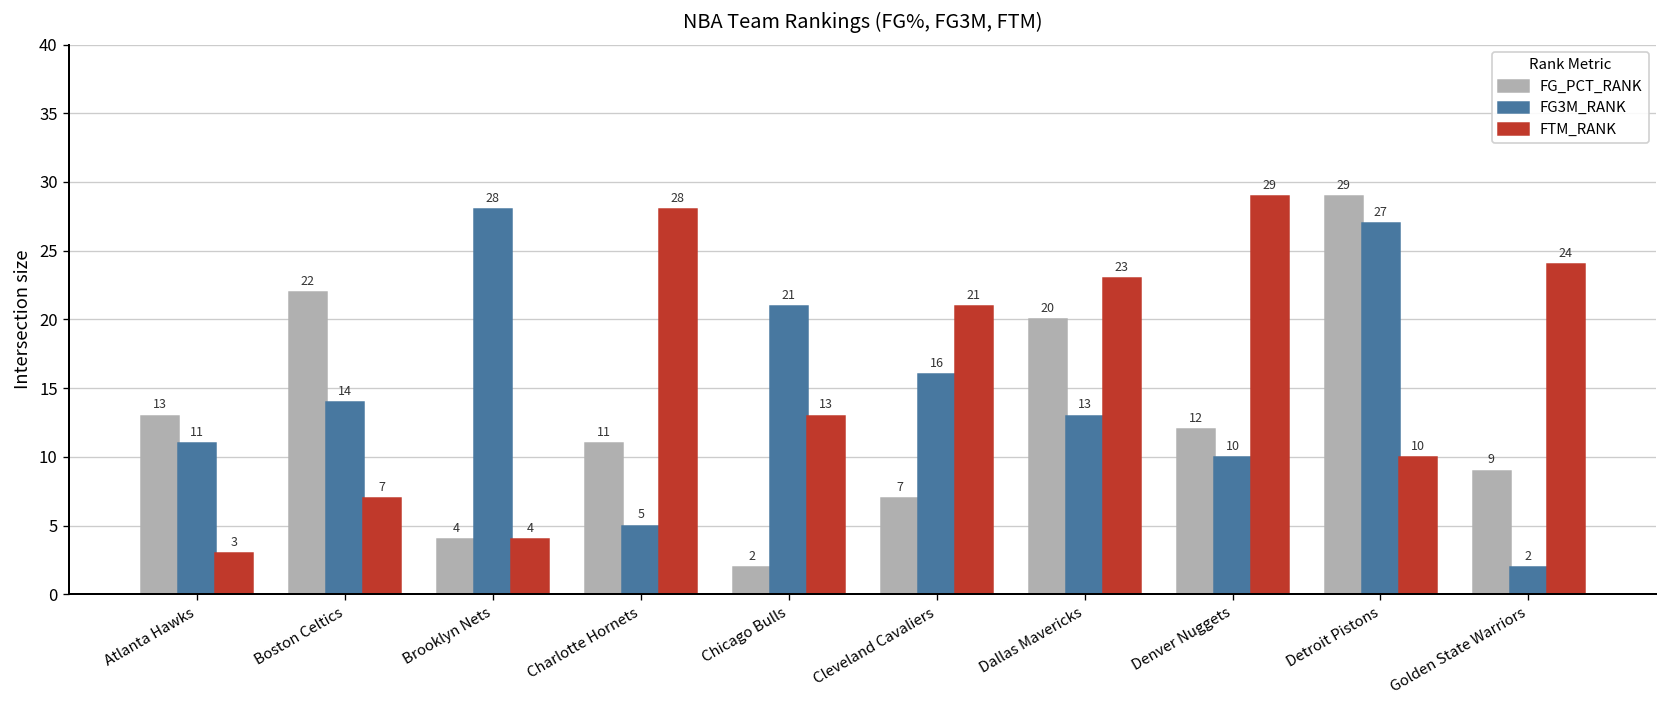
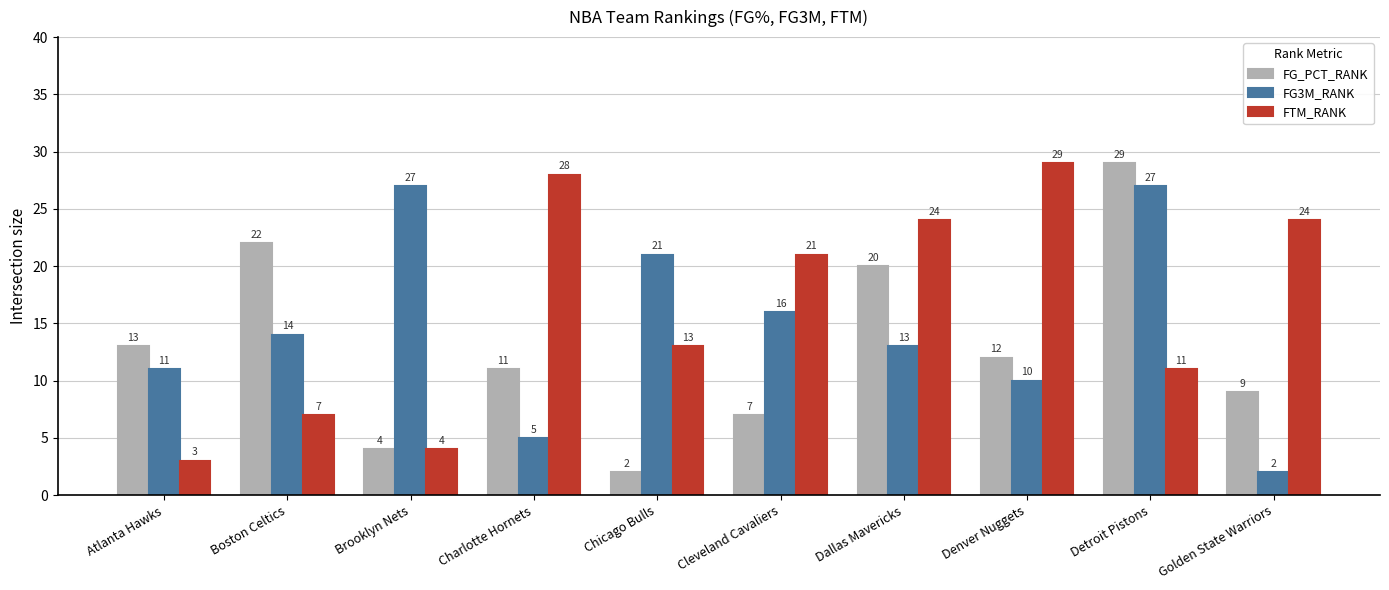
FG3M_RANK, Brooklyn Nets: 28 -> 27
FTM_RANK, Dallas Mavericks: 23 -> 24
FTM_RANK, Detroit Pistons: 10 -> 11
